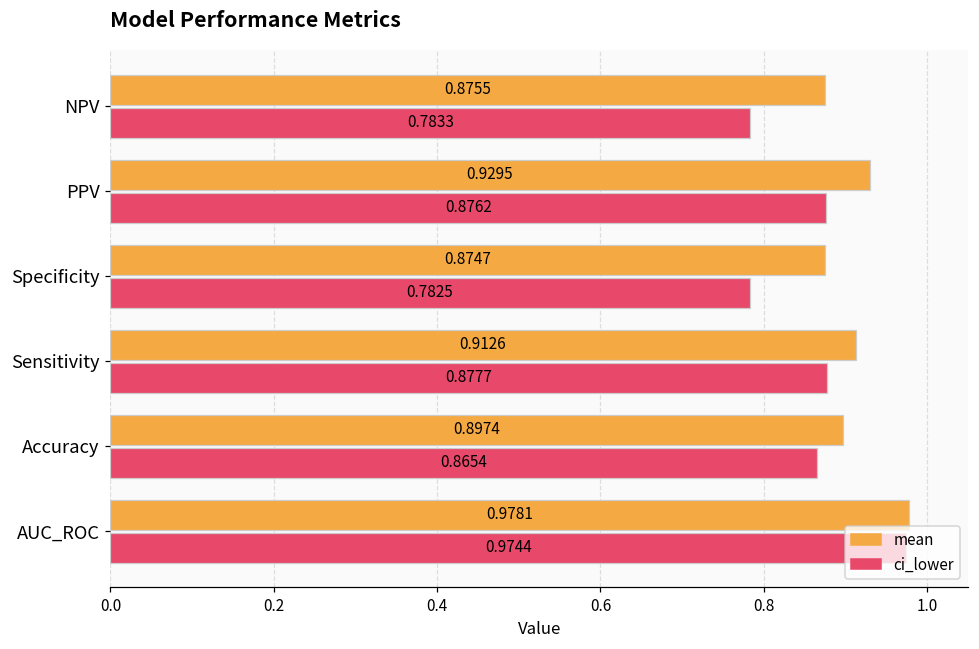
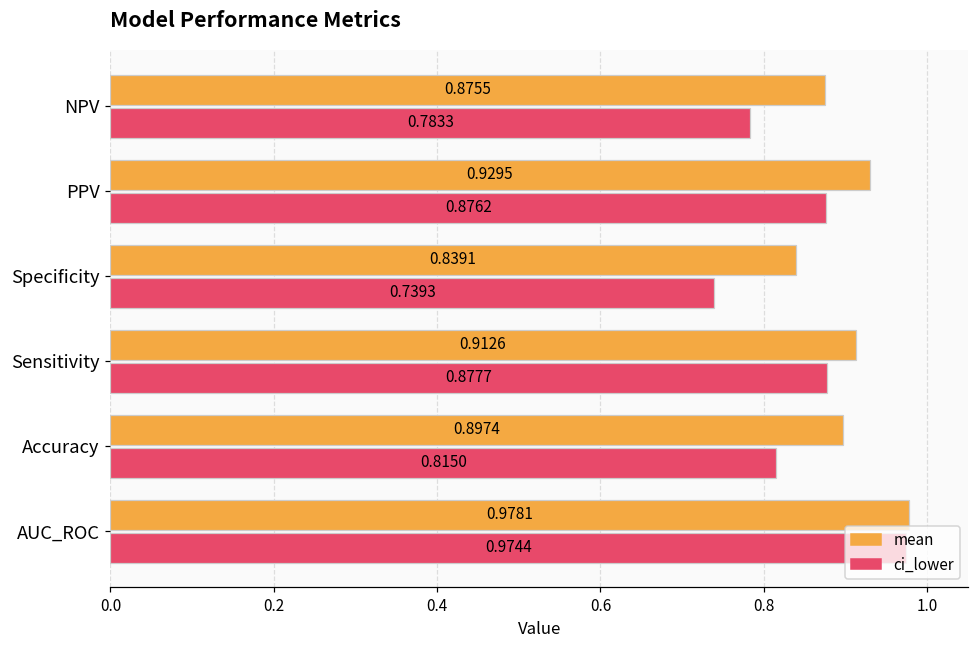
mean, Specificity: 0.8747 -> 0.8391
ci_lower, Specificity: 0.7825 -> 0.7393
ci_lower, Accuracy: 0.8654 -> 0.8150
